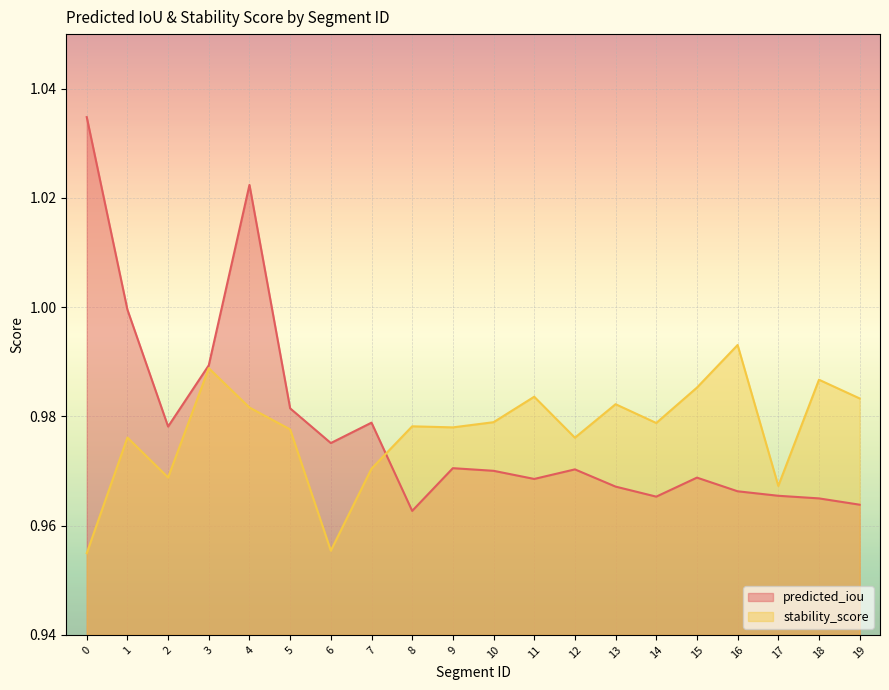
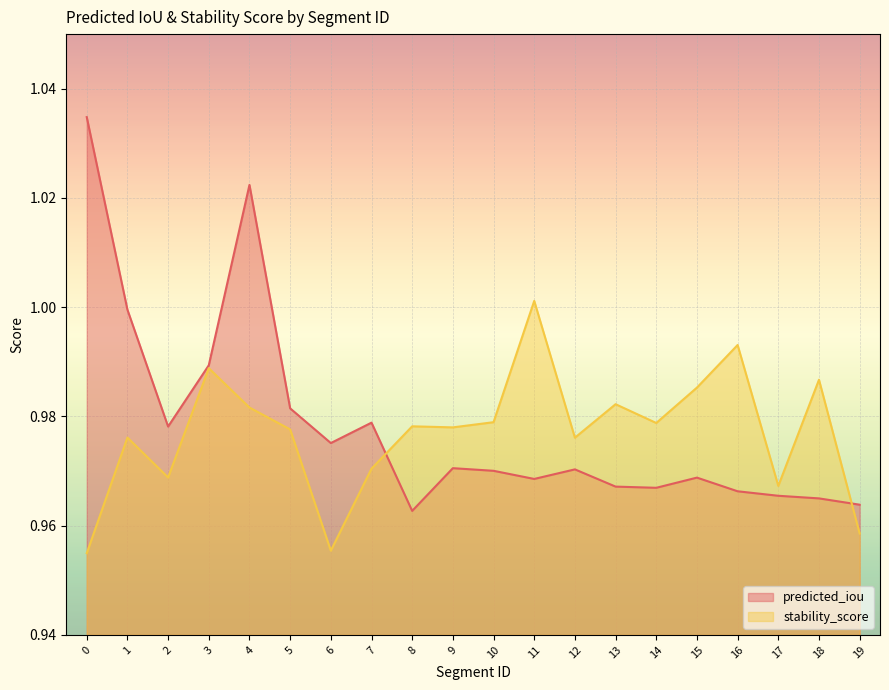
stability_score, 11: 0.984 -> 1.001
predicted_iou, 14: 0.965 -> 0.967
stability_score, 19: 0.983 -> 0.959
